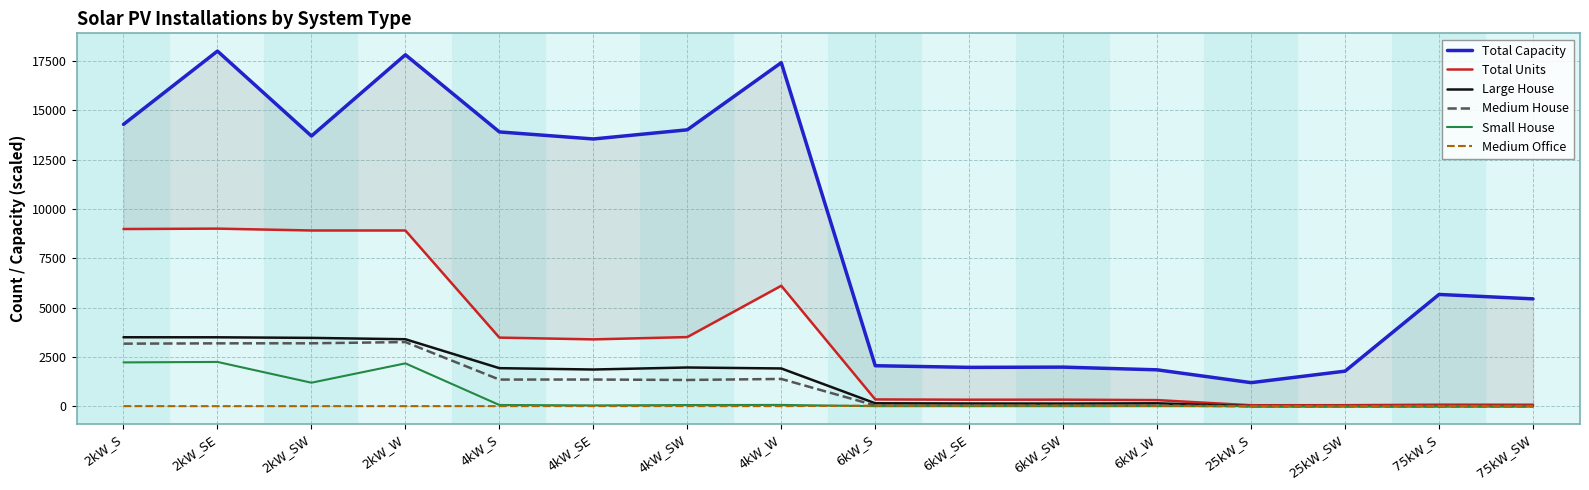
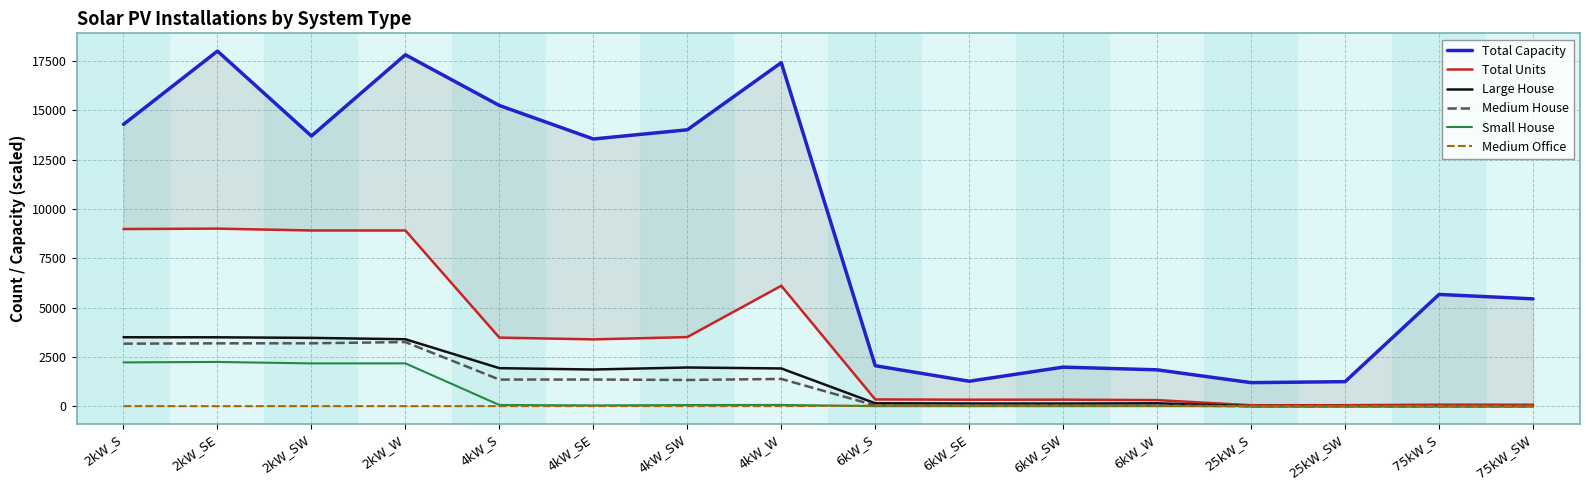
Small House, 2kW_SW: 1200 -> 2200
Total Capacity, 4kW_S: 13900 -> 15200
Total Capacity, 6kW_SE: 2000 -> 1300
Total Capacity, 25kW_SW: 1800 -> 1200
